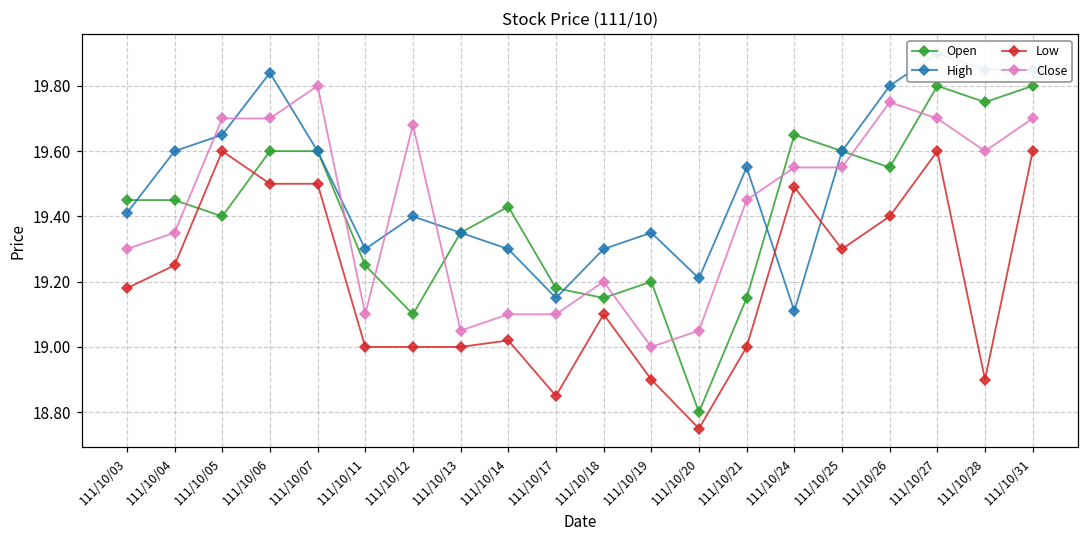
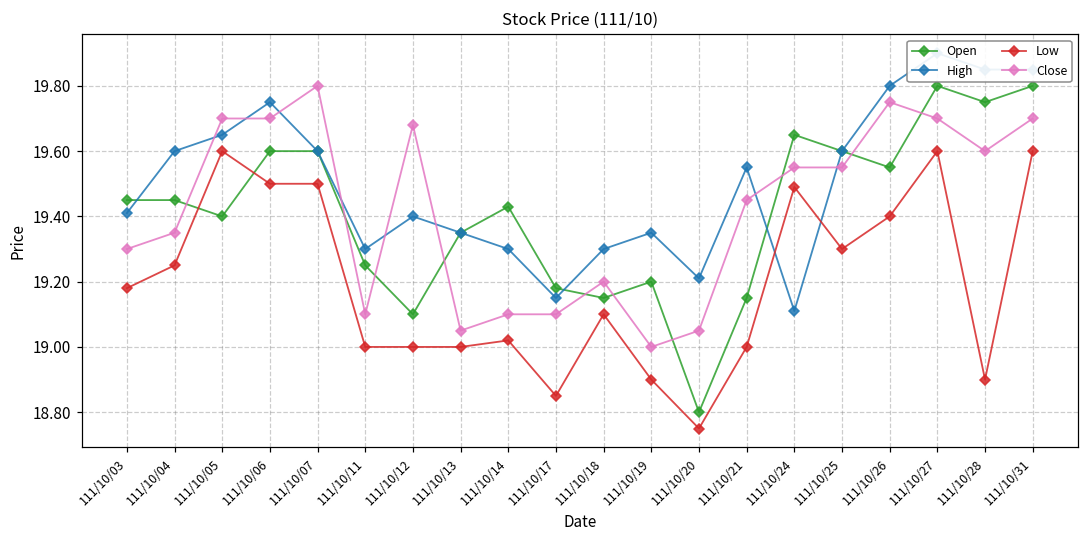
High, 111/10/06: 19.84 -> 19.75
